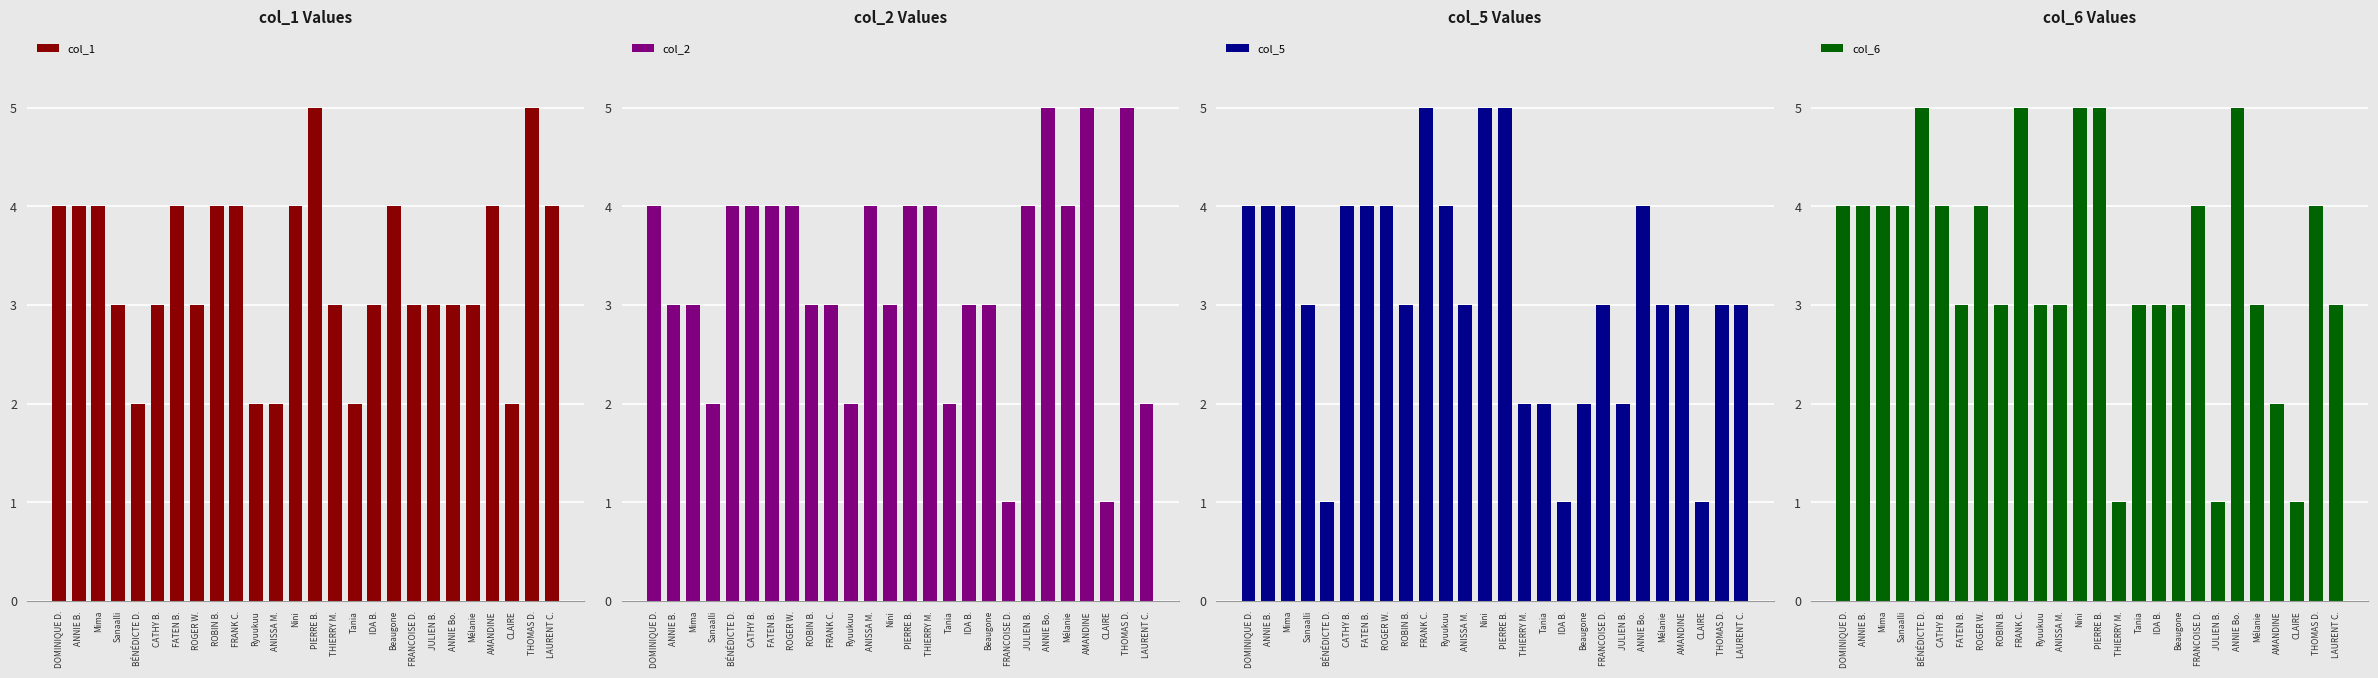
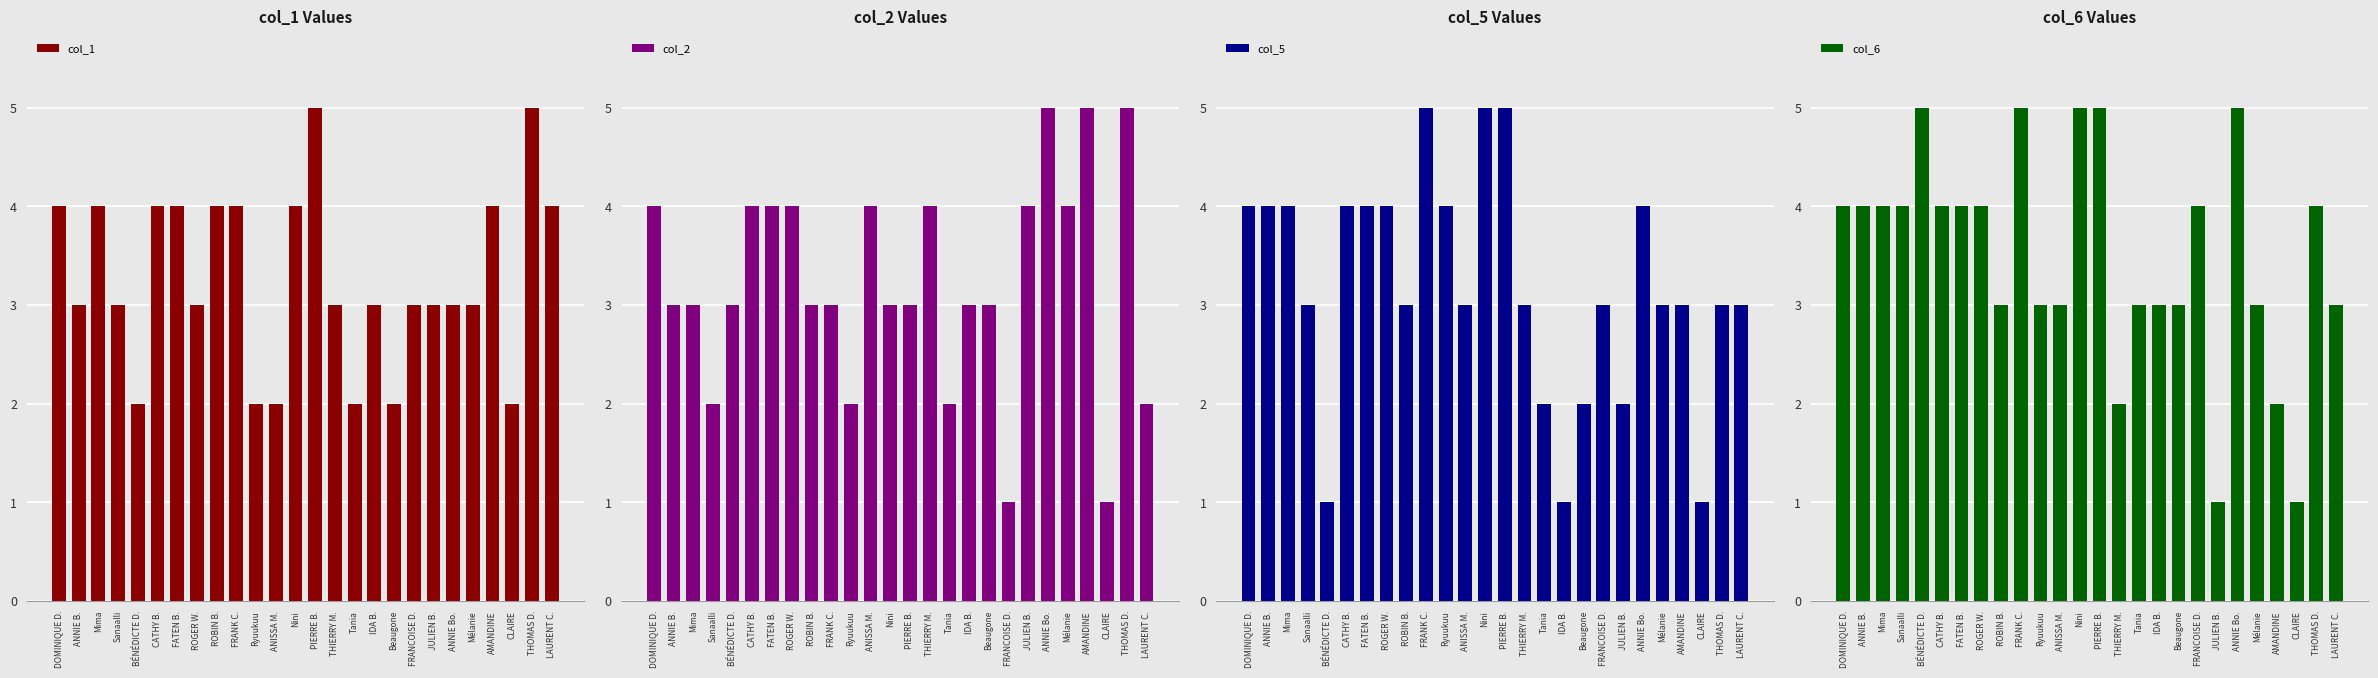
col_1 Values, ANNIE B.: 4 -> 3
col_1 Values, CATHY B.: 3 -> 4
col_1 Values, Beaugone: 4 -> 2
col_2 Values, BÉNÉDICTE D.: 4 -> 3
col_2 Values, PIERRE B.: 4 -> 3
col_5 Values, THIERRY M.: 2 -> 3
col_6 Values, FATEN B.: 3 -> 4
col_6 Values, THIERRY M.: 1 -> 2
